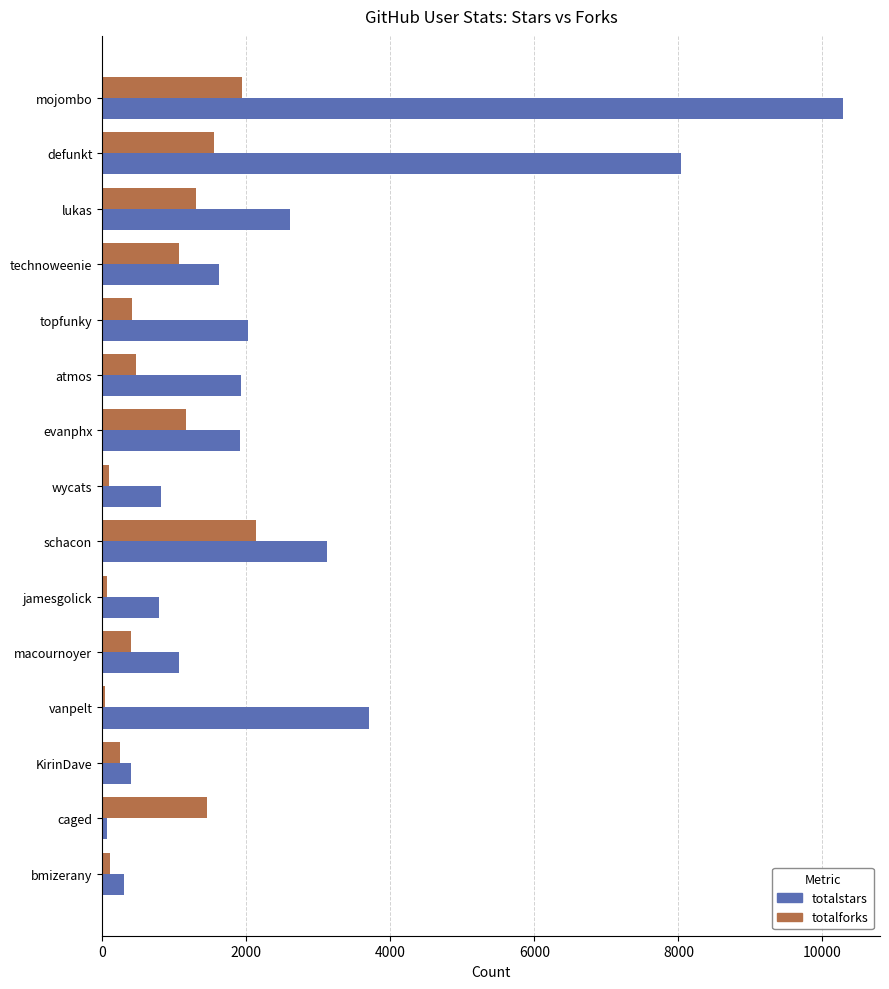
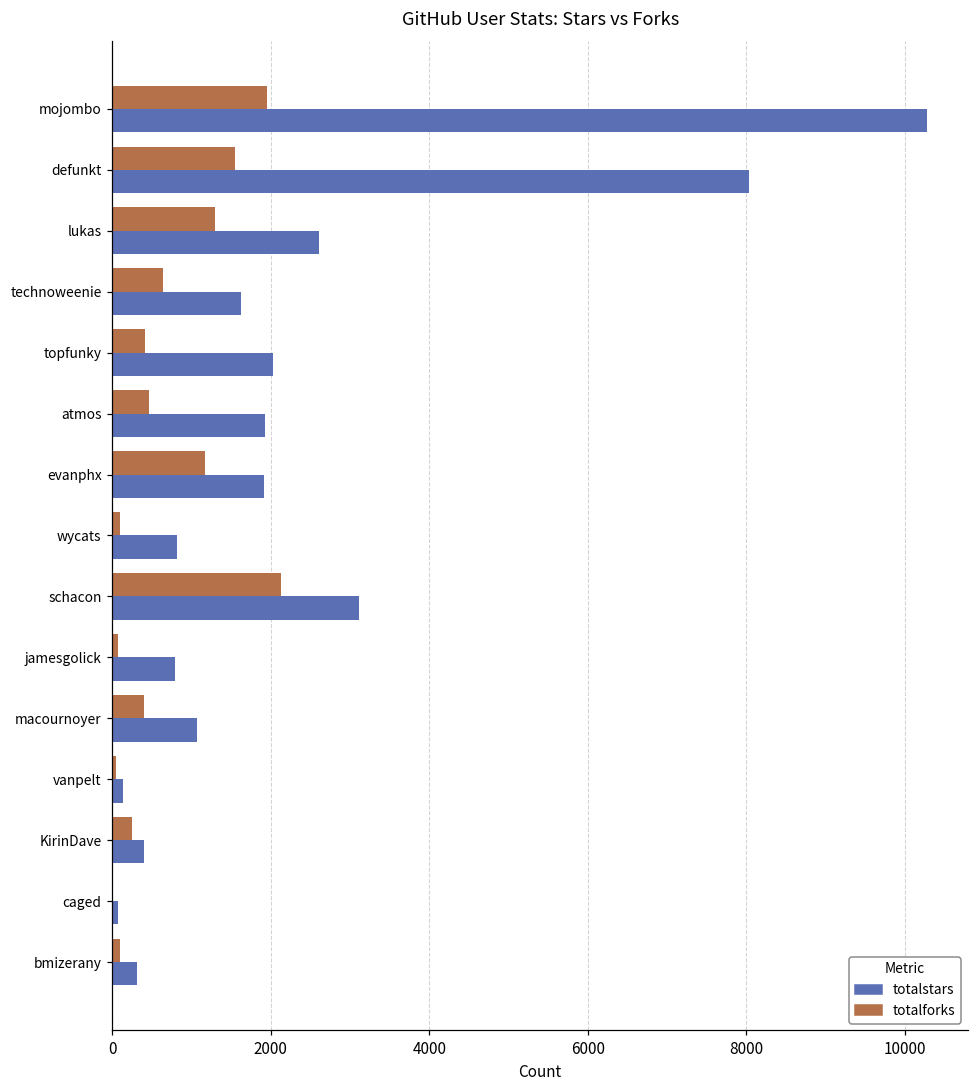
totalforks, technoweenie: 1100 -> 600
totalstars, vanpelt: 3700 -> 100
totalforks, caged: 1500 -> 0
